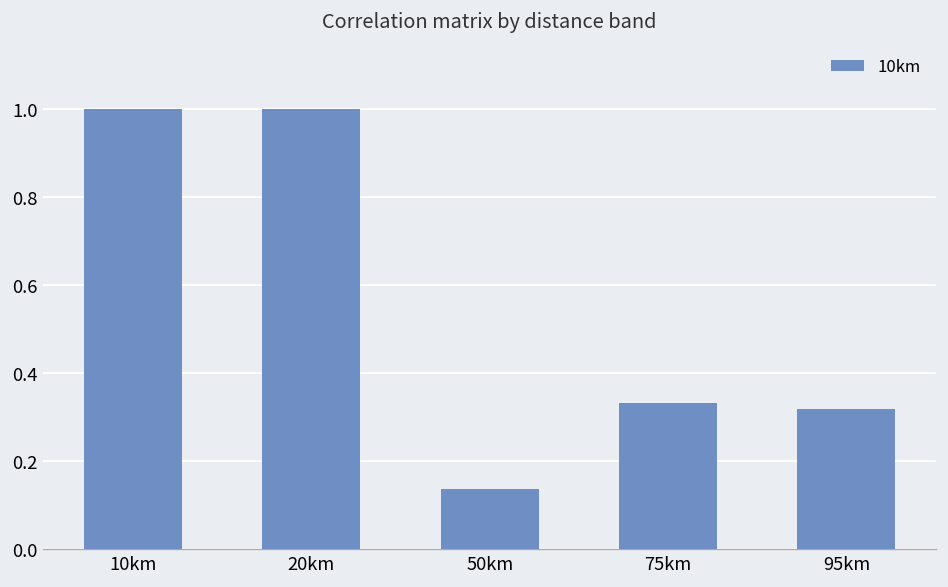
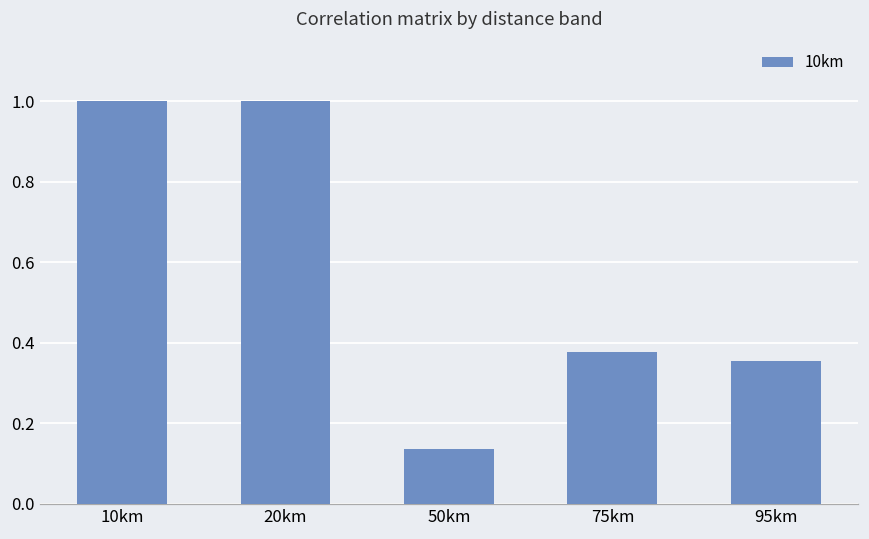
75km: 0.33 -> 0.38
95km: 0.32 -> 0.36
